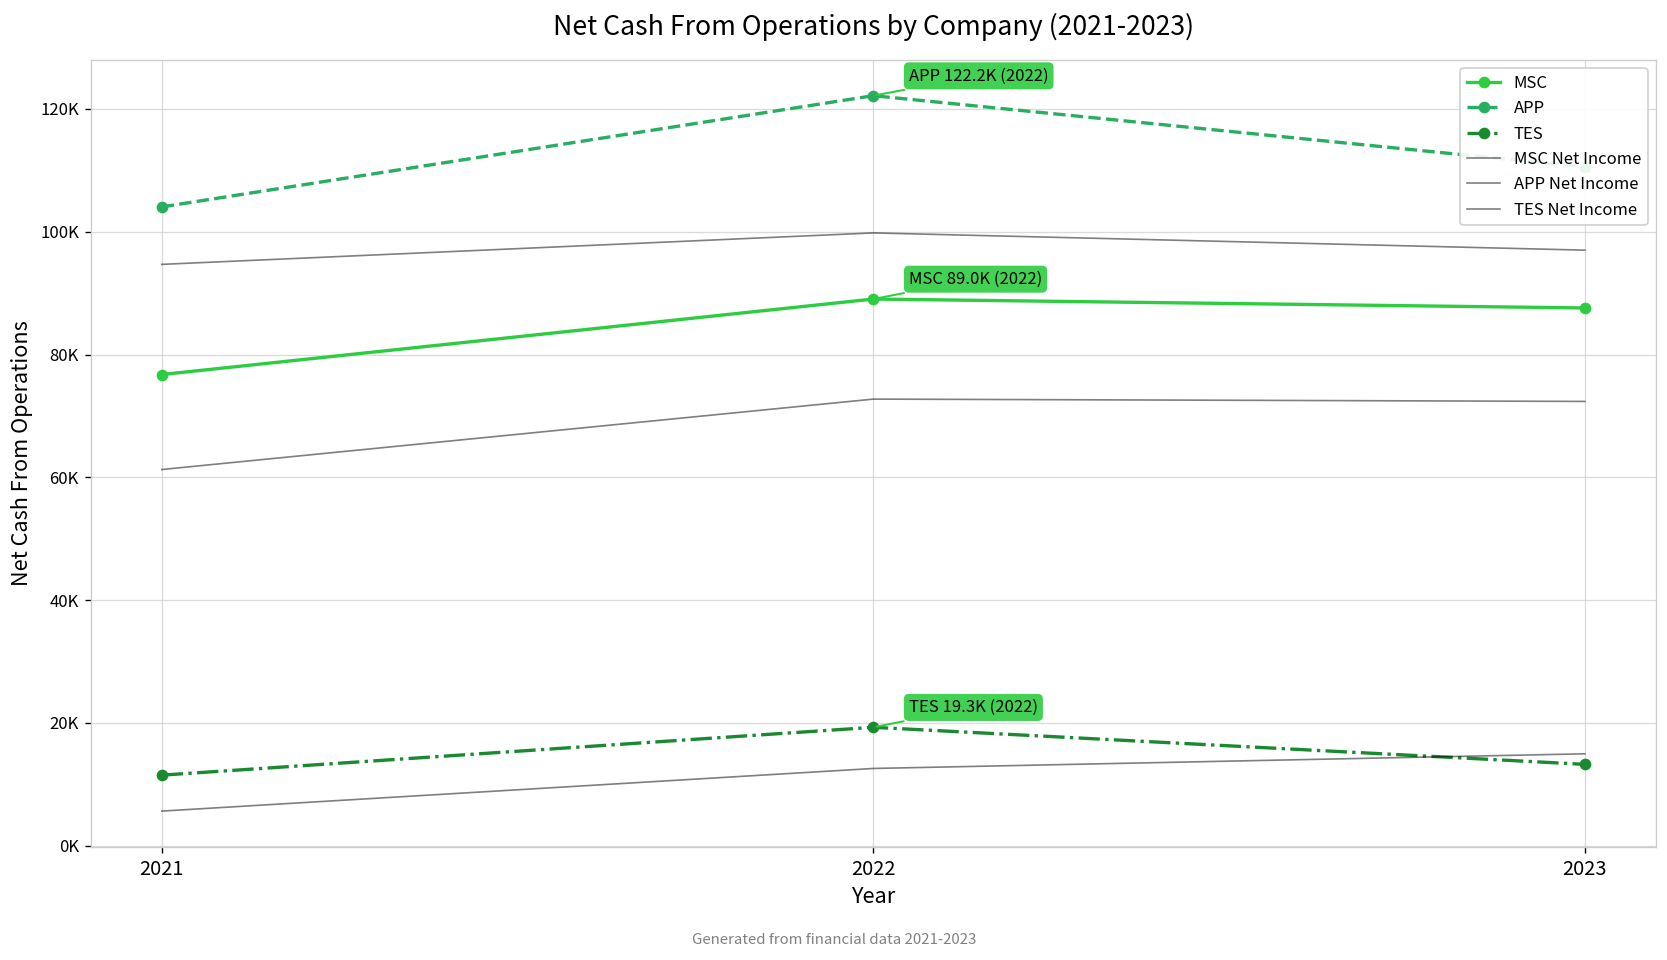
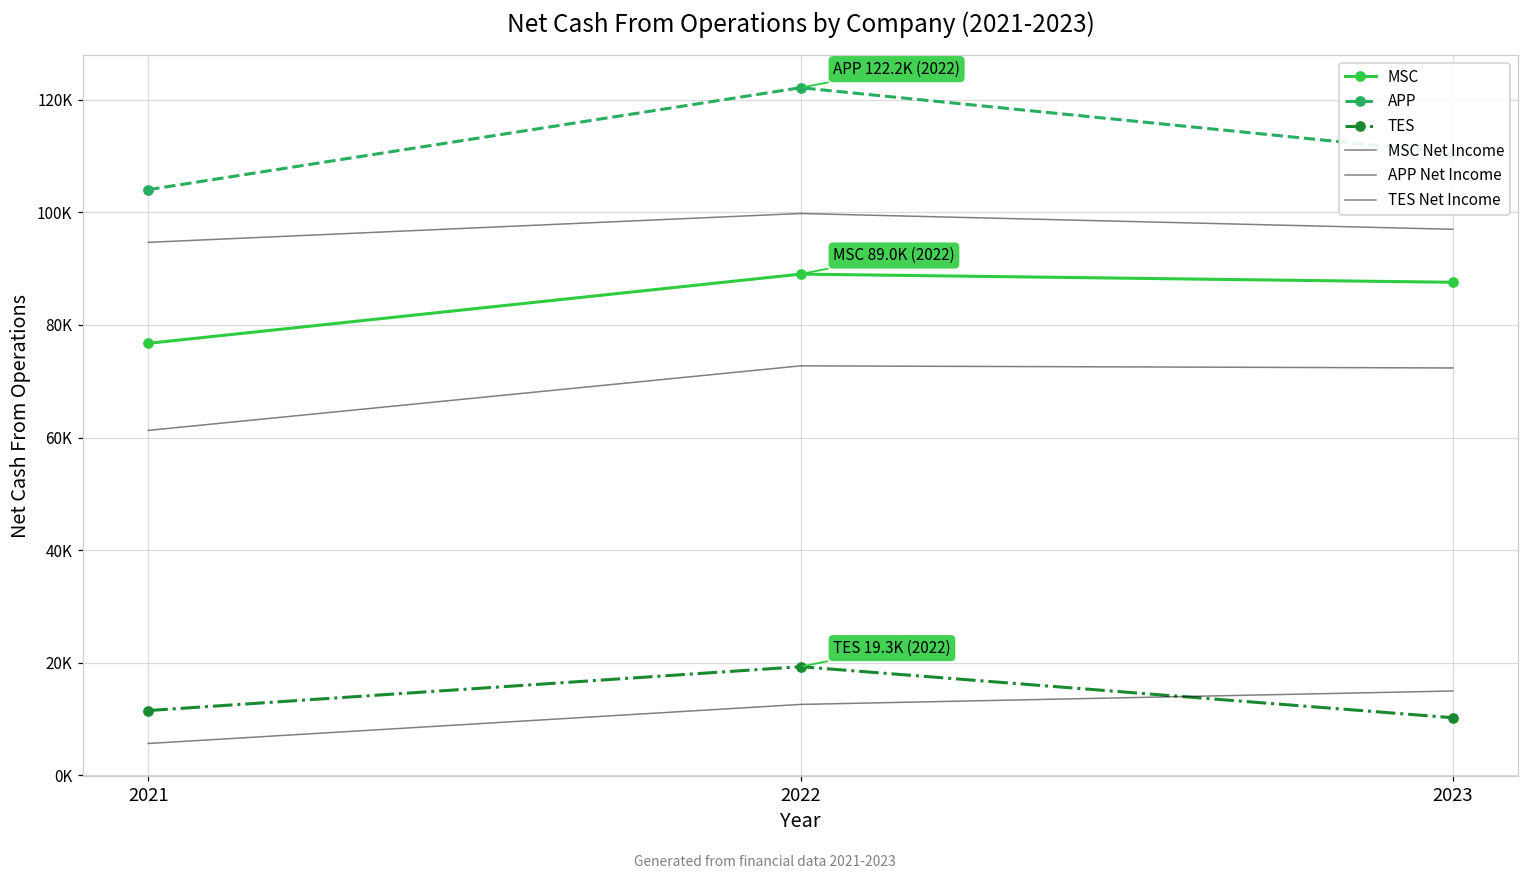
TES, 2023: 13000 -> 10000
